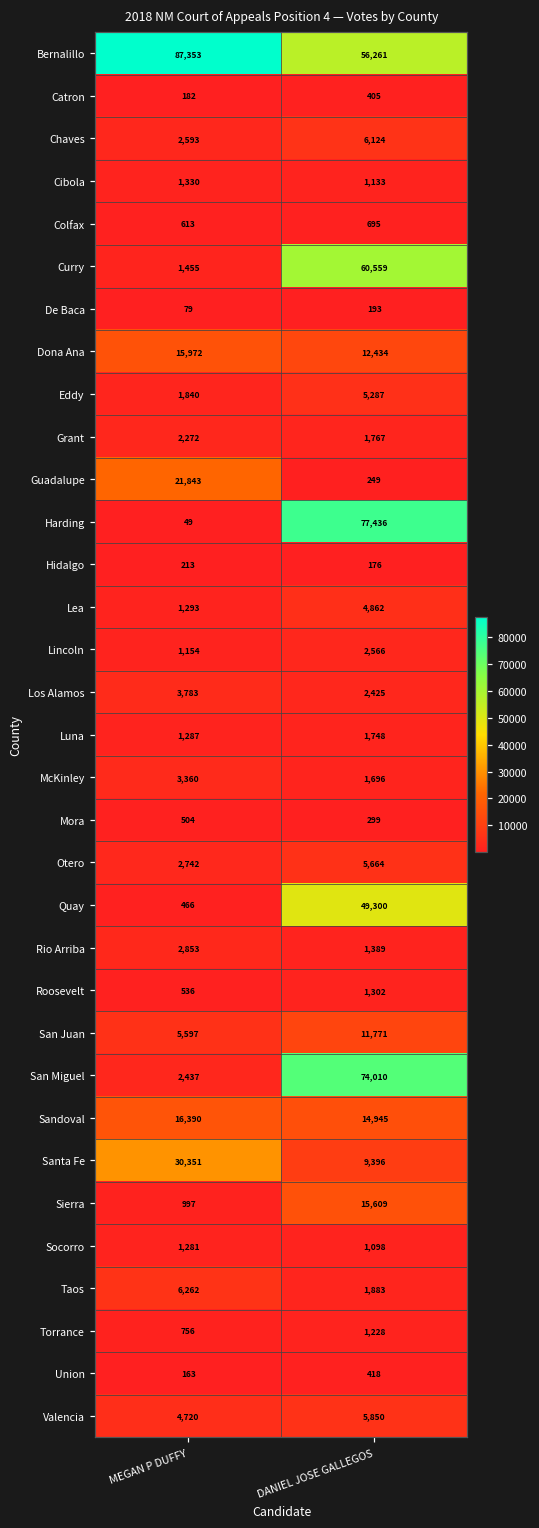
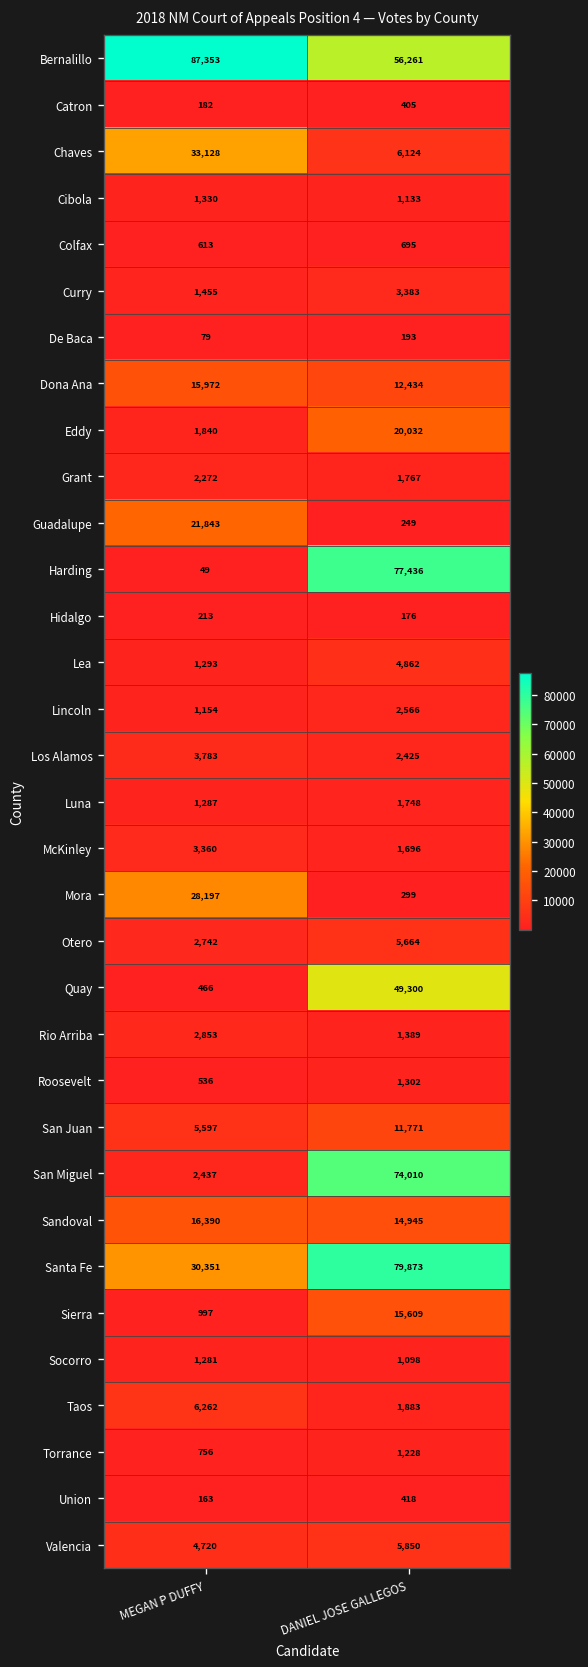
Chaves, MEGAN P DUFFY: 2,593 -> 33,128
Curry, DANIEL JOSE GALLEGOS: 60,559 -> 3,383
Eddy, DANIEL JOSE GALLEGOS: 5,287 -> 20,032
Mora, MEGAN P DUFFY: 504 -> 28,197
Santa Fe, DANIEL JOSE GALLEGOS: 9,396 -> 79,873
